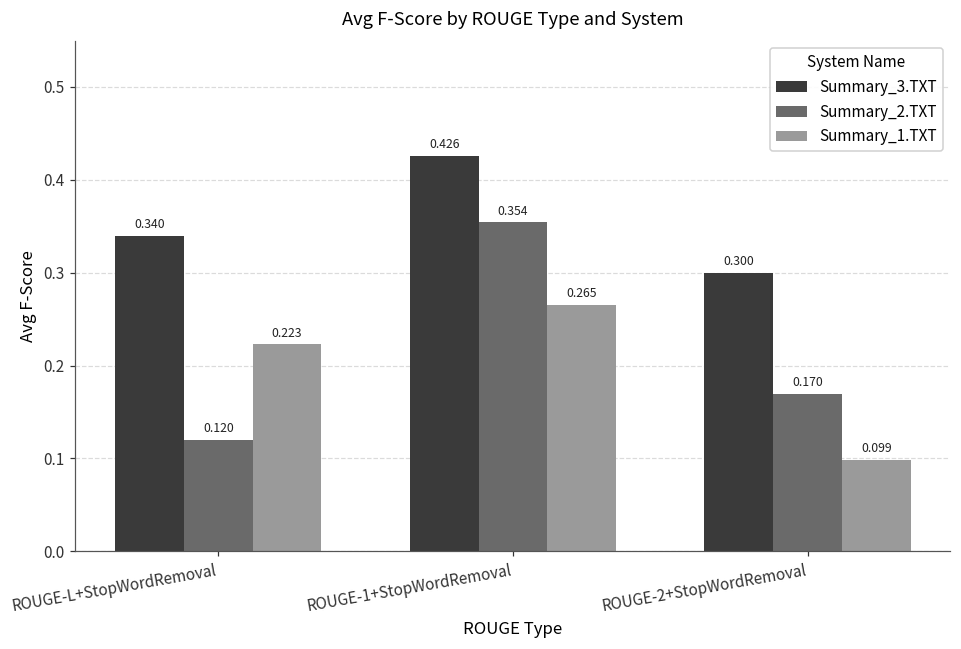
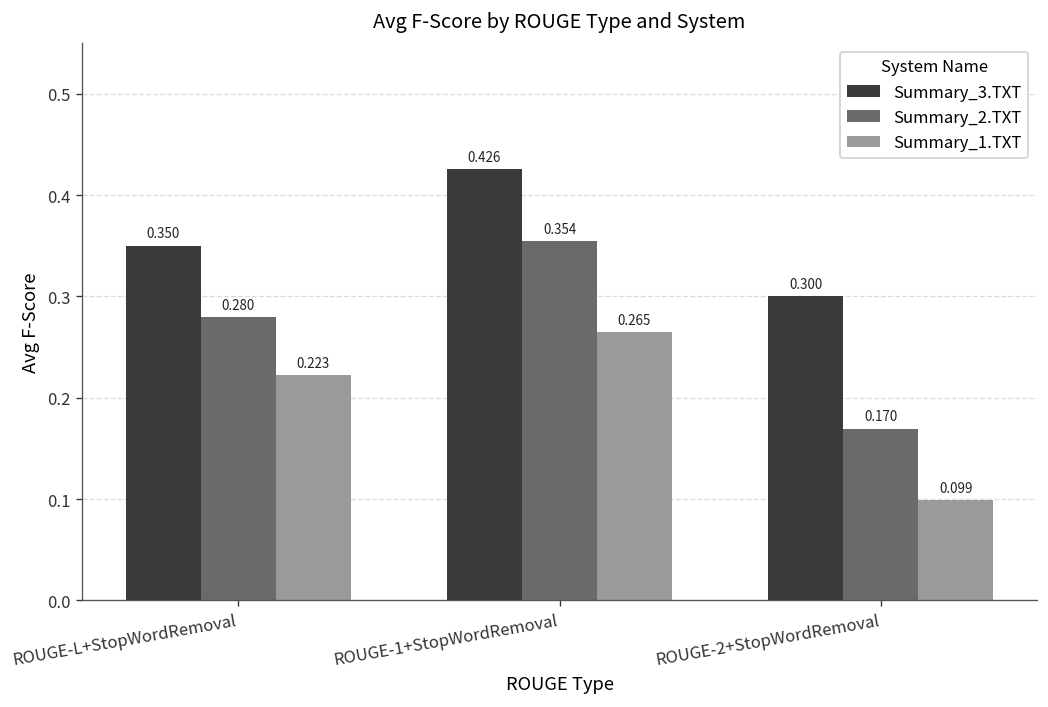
Summary_3.TXT, ROUGE-L+StopWordRemoval: 0.340 -> 0.350
Summary_2.TXT, ROUGE-L+StopWordRemoval: 0.120 -> 0.280
